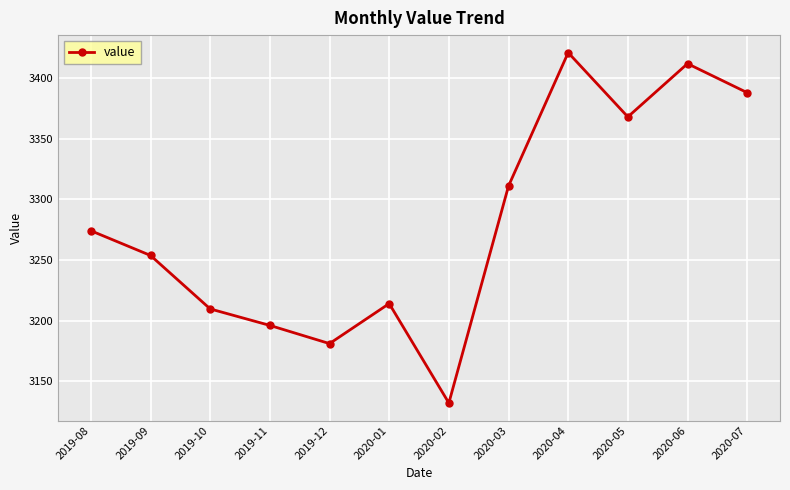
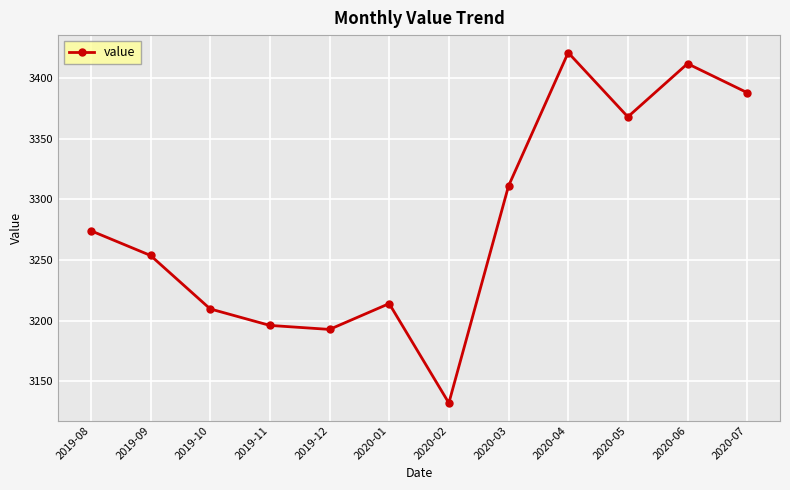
2019-12: 3181 -> 3193
